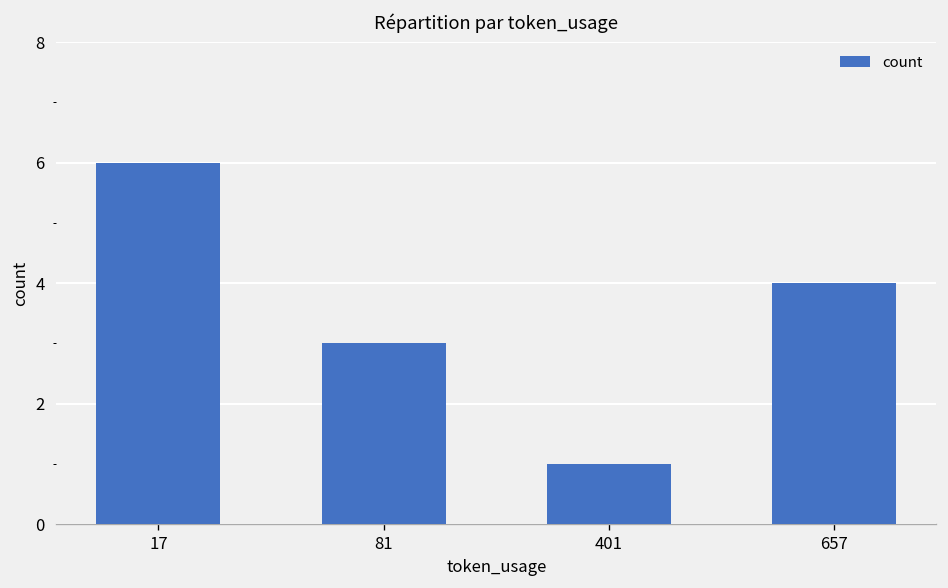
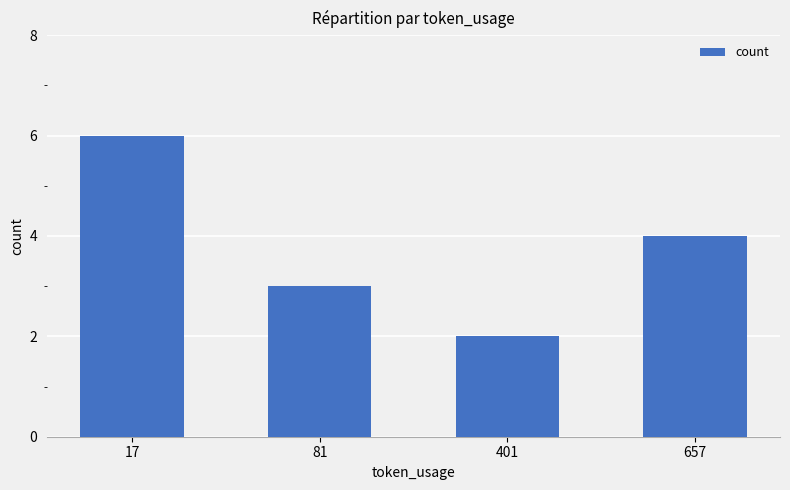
401: 1 -> 2
